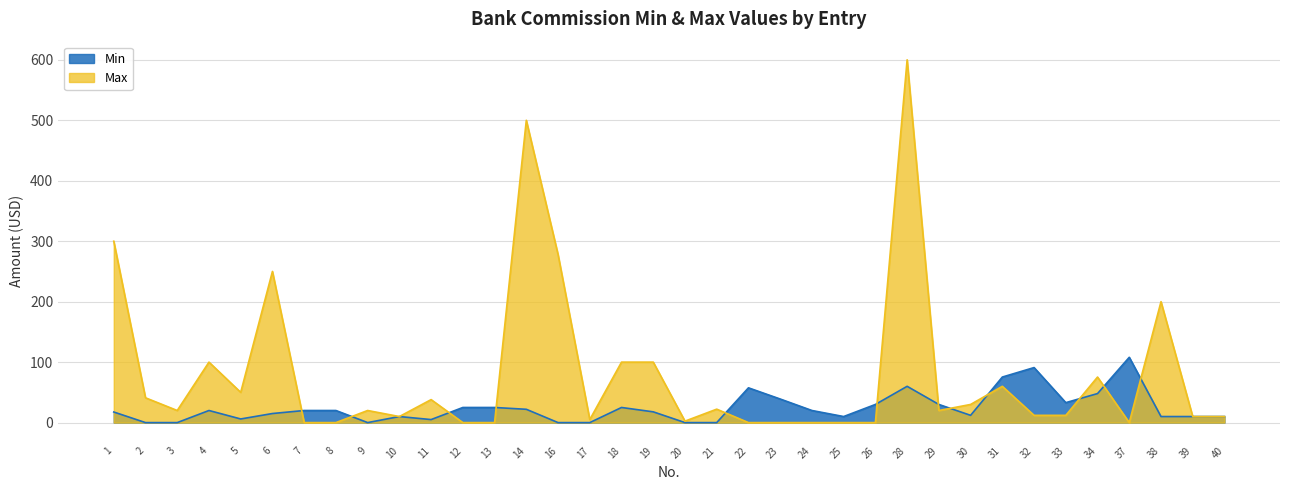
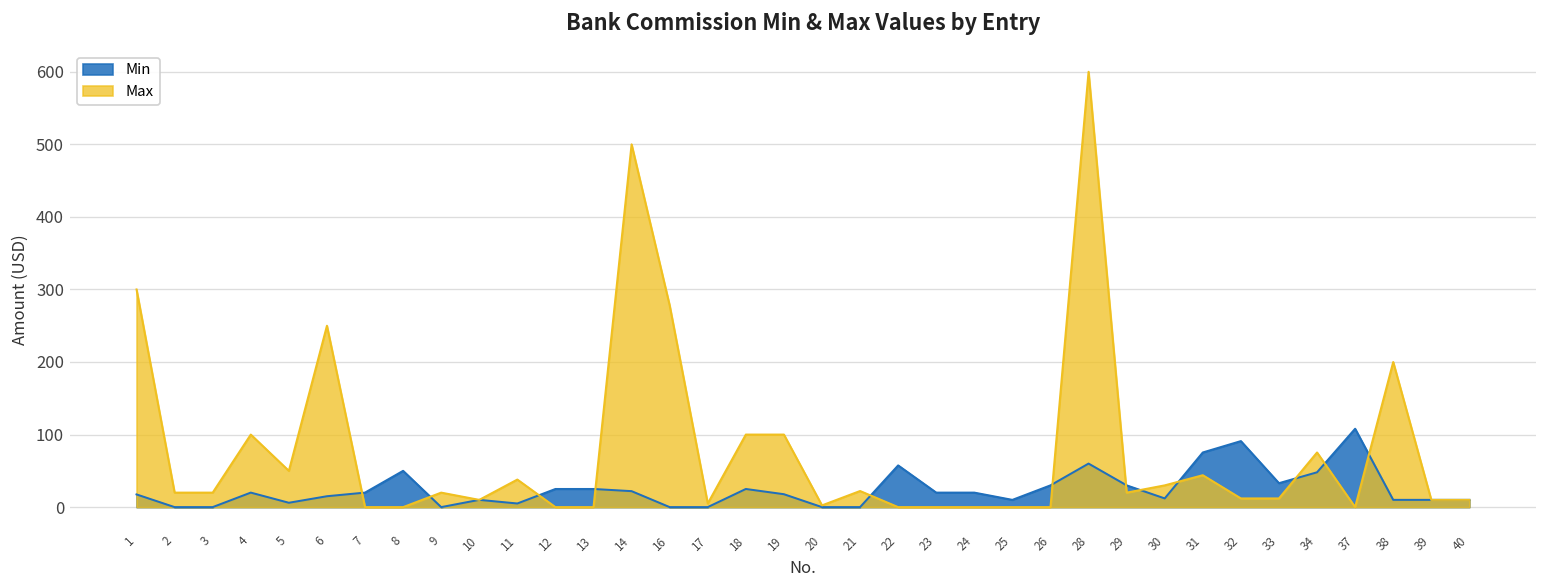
Max, 2: 40 -> 20
Min, 8: 20 -> 50
Min, 23: 40 -> 20
Max, 31: 60 -> 40
